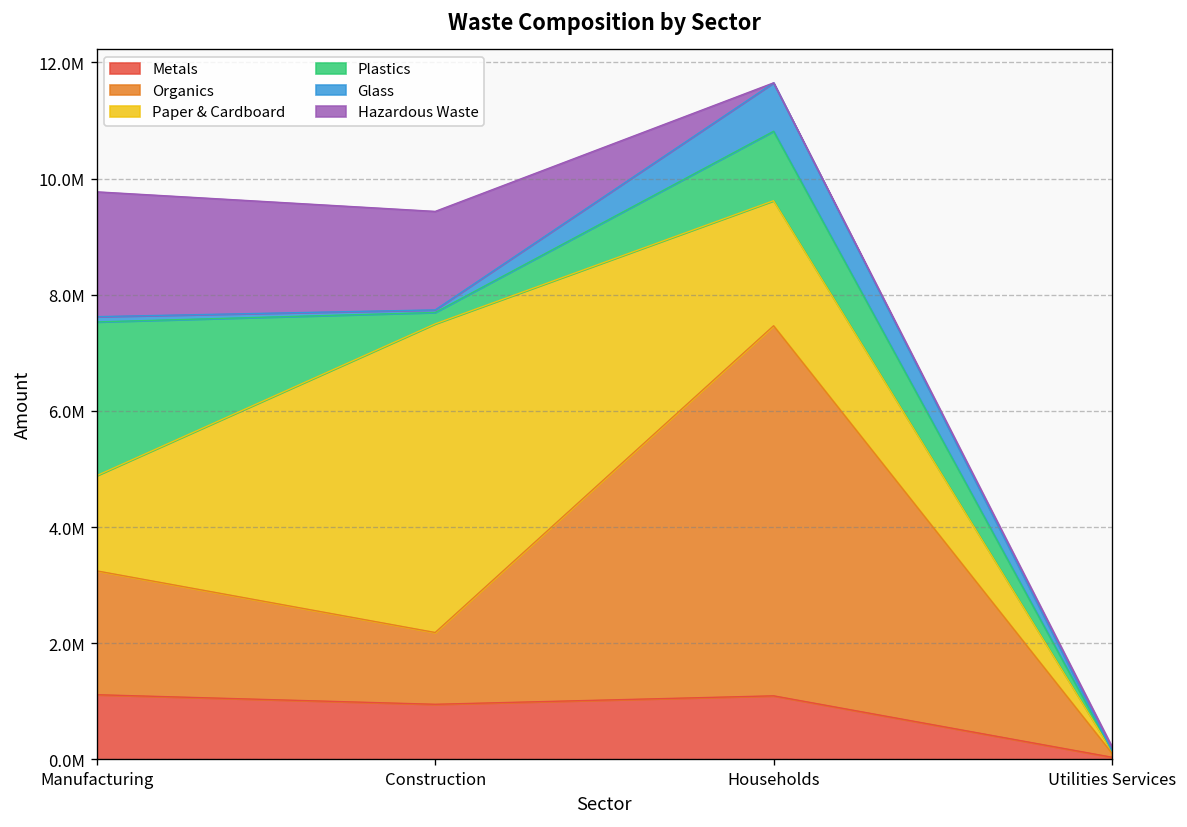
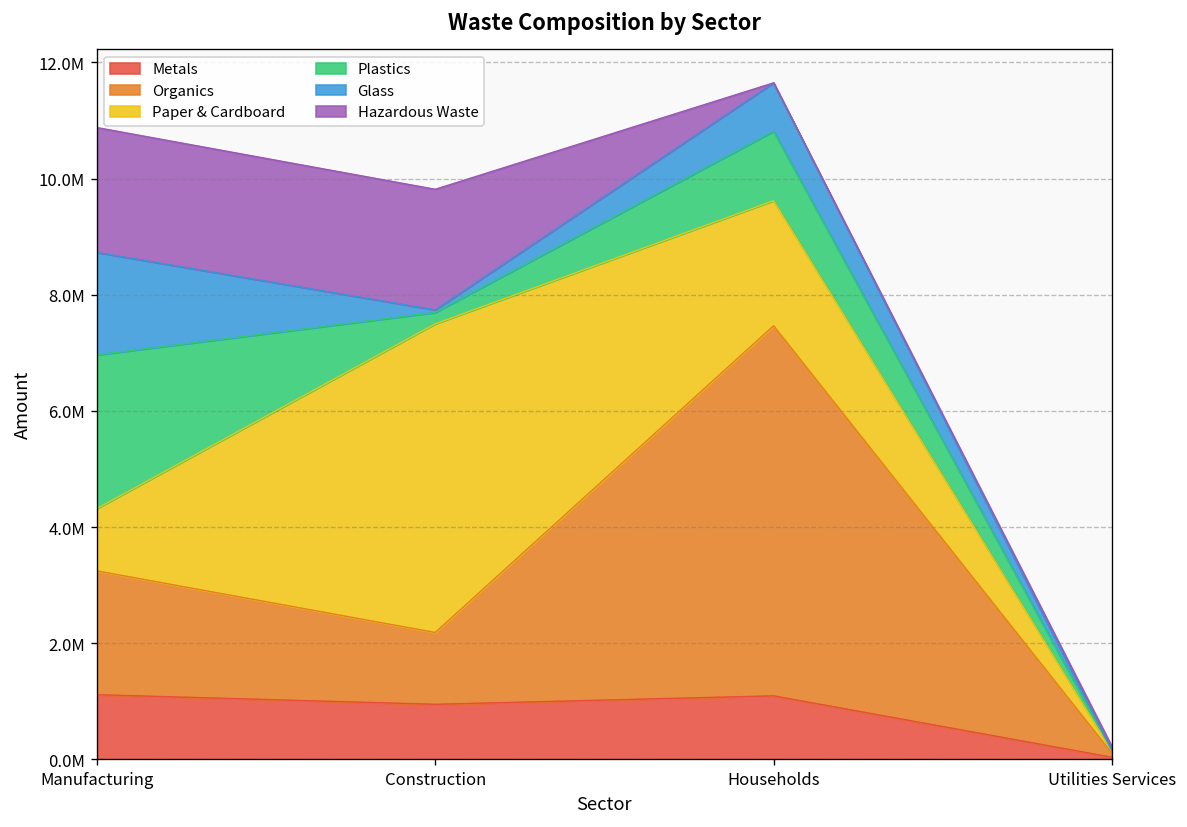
Paper & Cardboard, Manufacturing: 1600000 -> 1100000
Glass, Manufacturing: 100000 -> 1800000
Hazardous Waste, Construction: 1700000 -> 2100000
